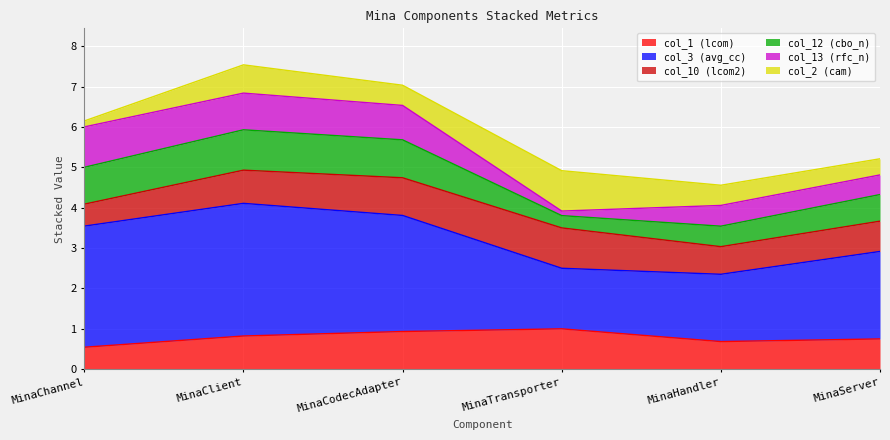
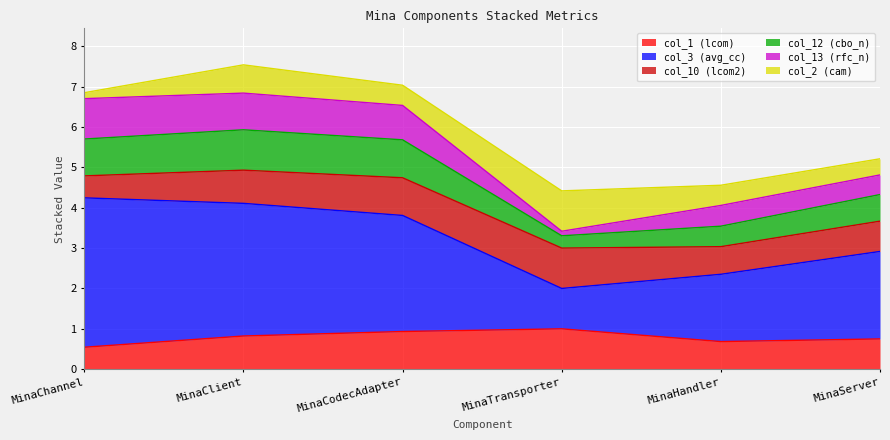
col_3 (avg_cc), MinaChannel: 3.0 -> 3.7
col_3 (avg_cc), MinaTransporter: 1.5 -> 1.0
